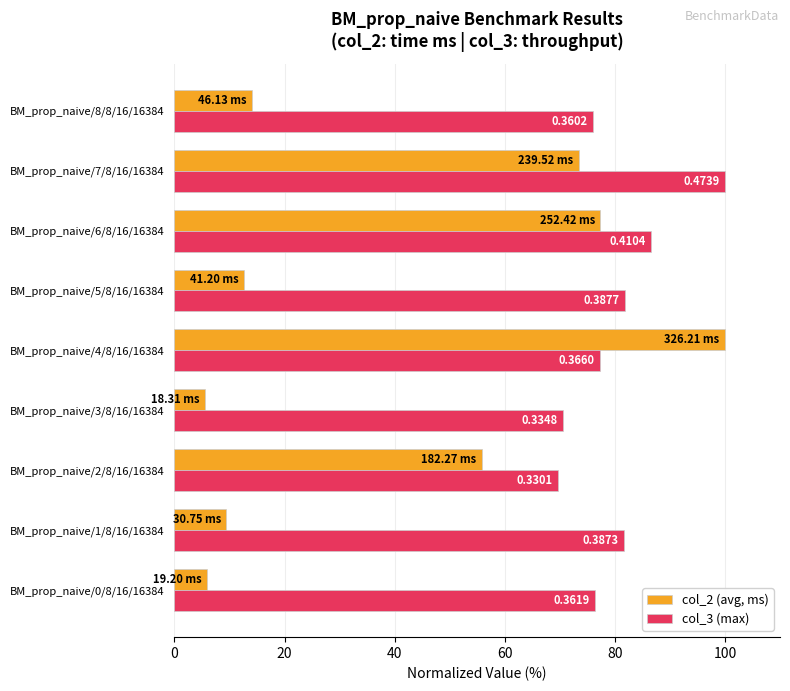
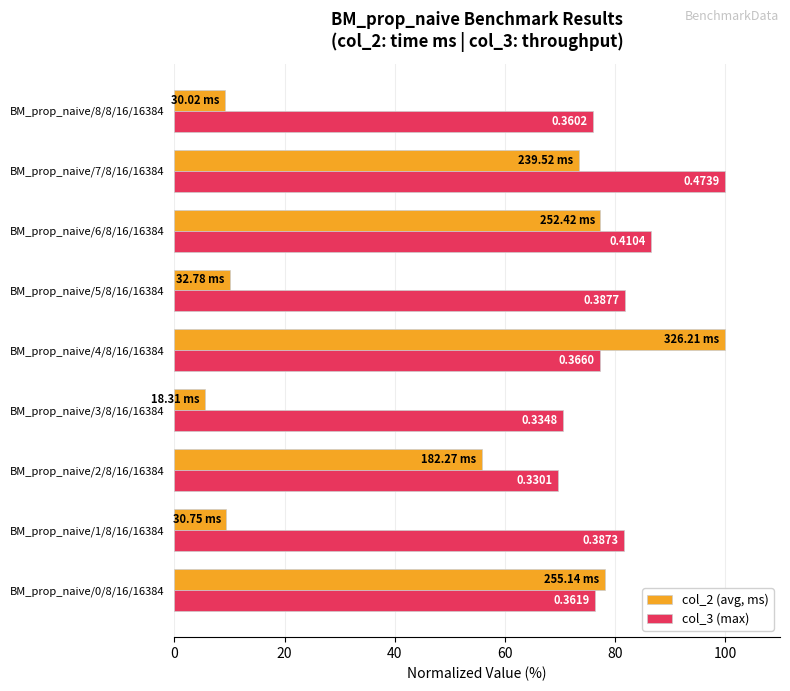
col_2 (avg, ms), BM_prop_naive/8/8/16/16384: 46.13 -> 30.02
col_2 (avg, ms), BM_prop_naive/5/8/16/16384: 41.20 -> 32.78
col_2 (avg, ms), BM_prop_naive/0/8/16/16384: 19.20 -> 255.14
